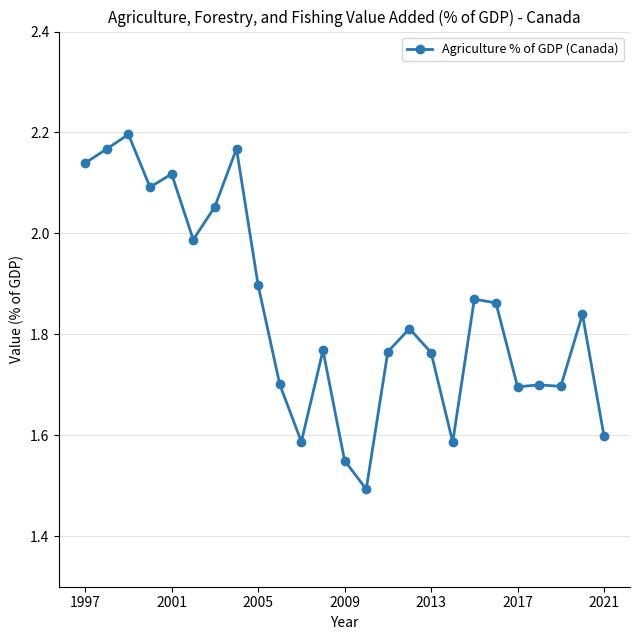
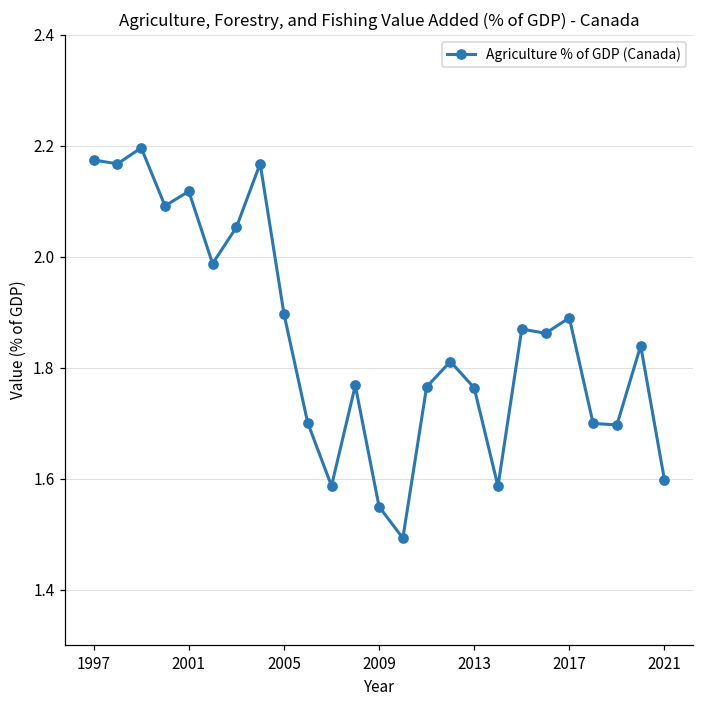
1997: 2.14 -> 2.17
2017: 1.70 -> 1.89
